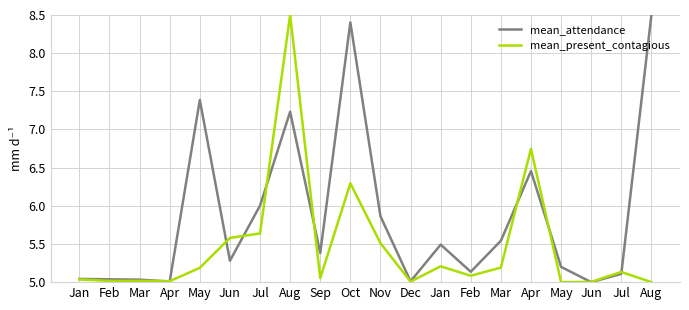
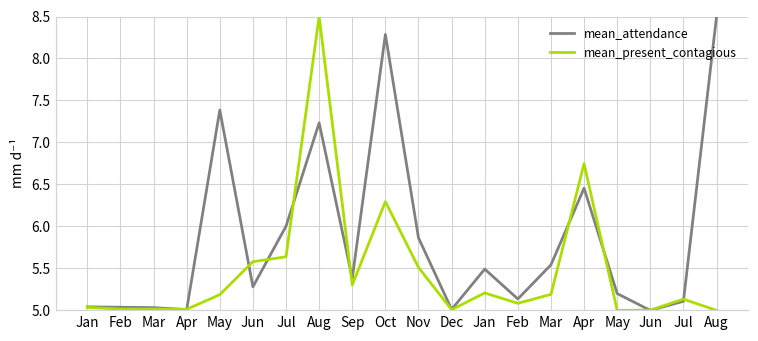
mean_present_contagious, Sep: 5.1 -> 5.3
mean_attendance, Oct: 8.4 -> 8.3
